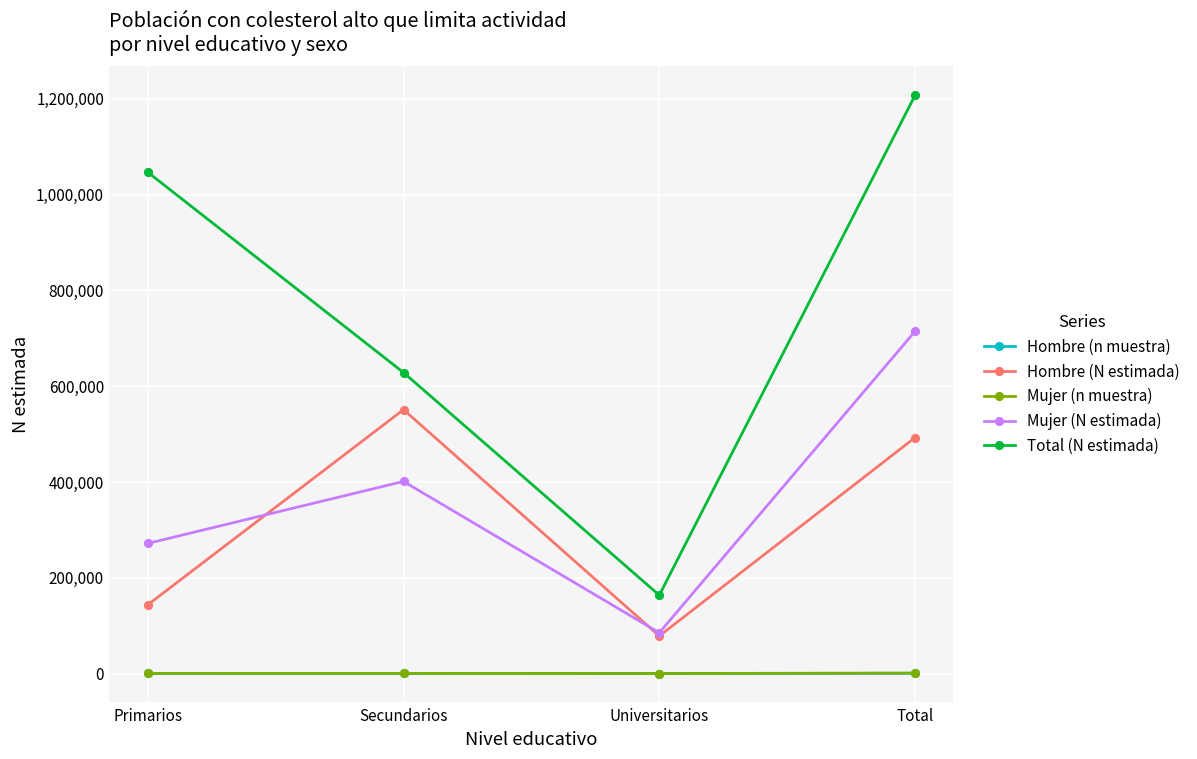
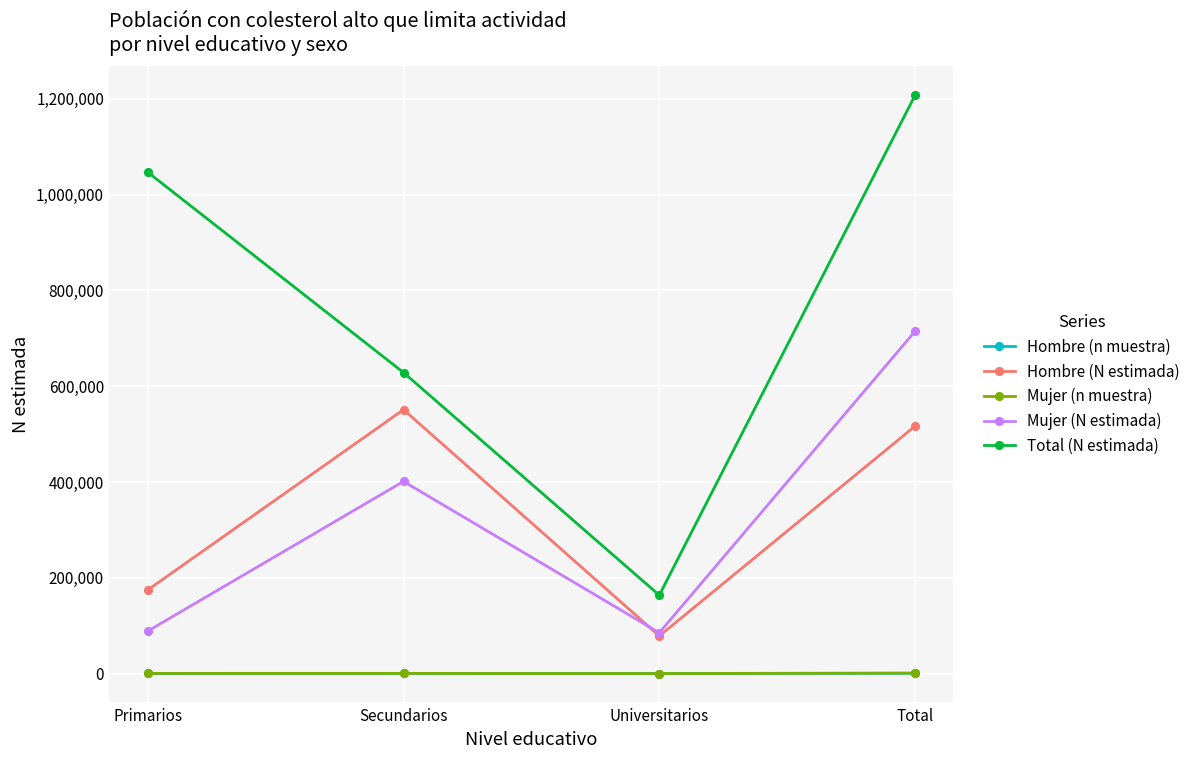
Hombre (N estimada), Primarios: 140,000 -> 170,000
Mujer (N estimada), Primarios: 270,000 -> 90,000
Hombre (N estimada), Total: 490,000 -> 520,000
